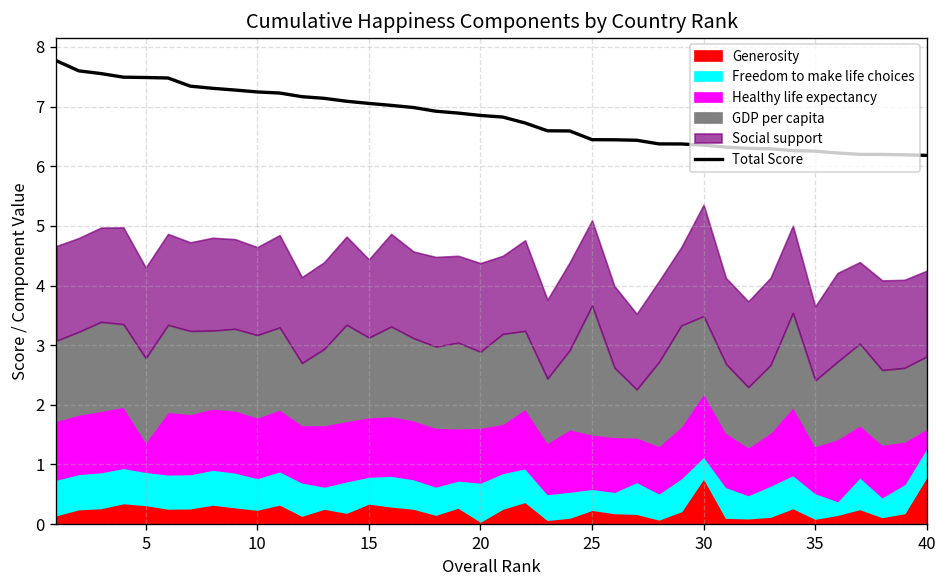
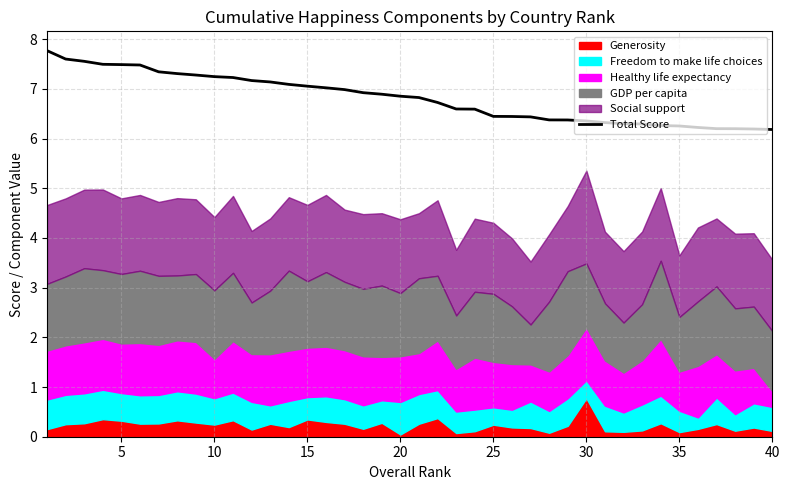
Healthy life expectancy, 5: 0.5 -> 1.0
Healthy life expectancy, 10: 1.0 -> 0.8
Social support, 15: 1.3 -> 1.5
GDP per capita, 25: 2.2 -> 1.4
Generosity, 40: 0.8 -> 0.1
